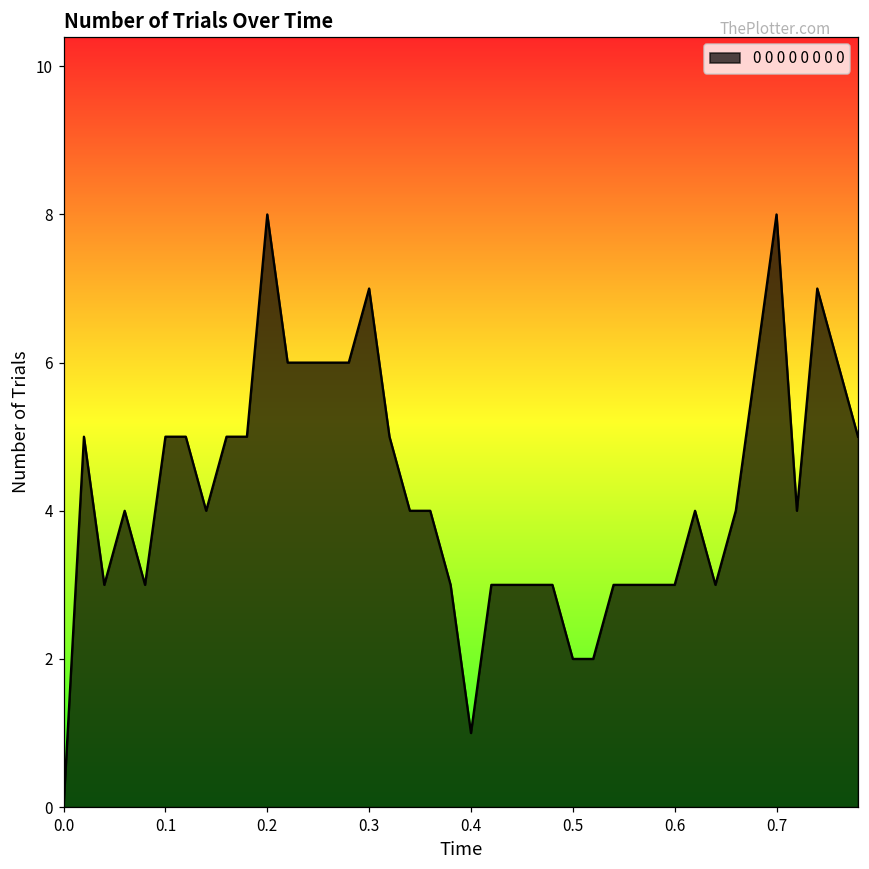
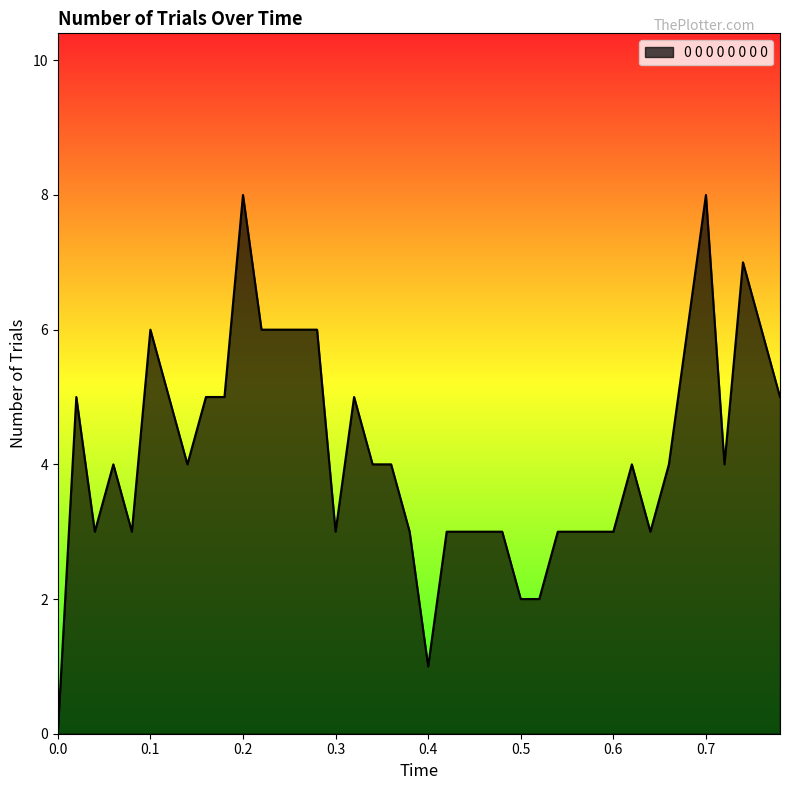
0.1: 5 -> 6
0.3: 7 -> 3
